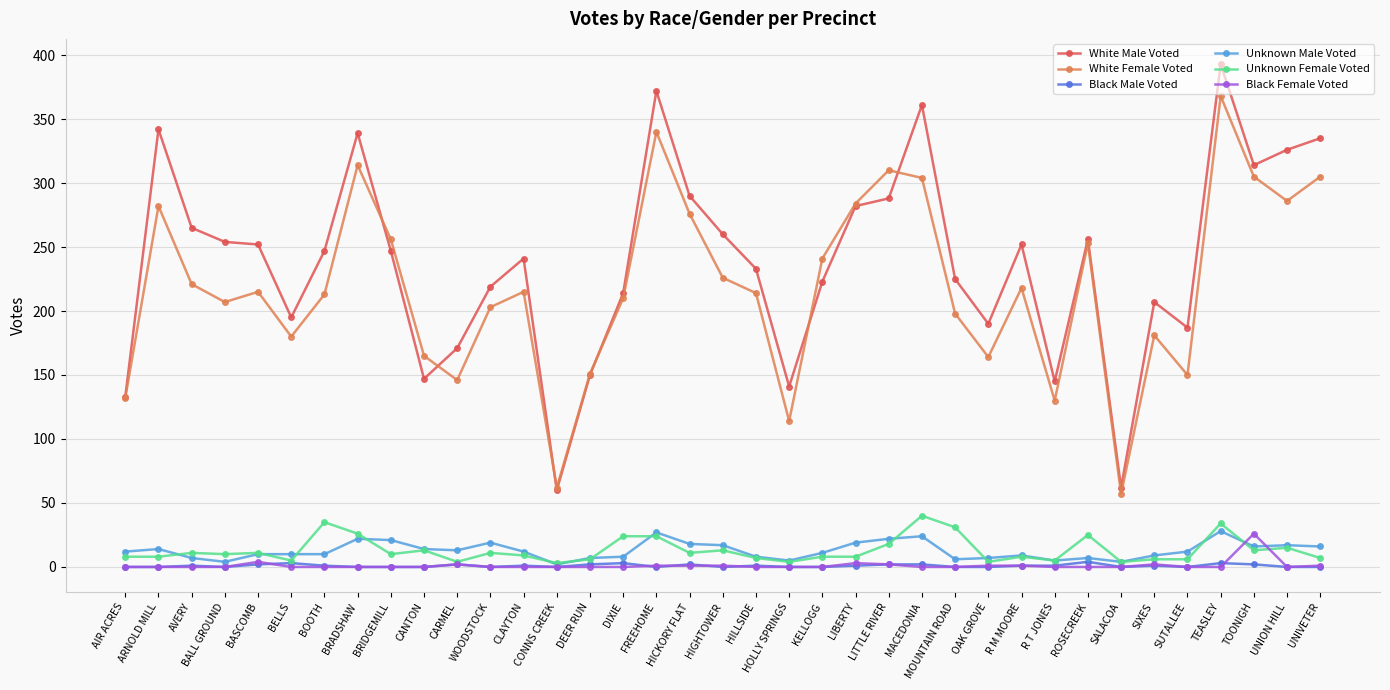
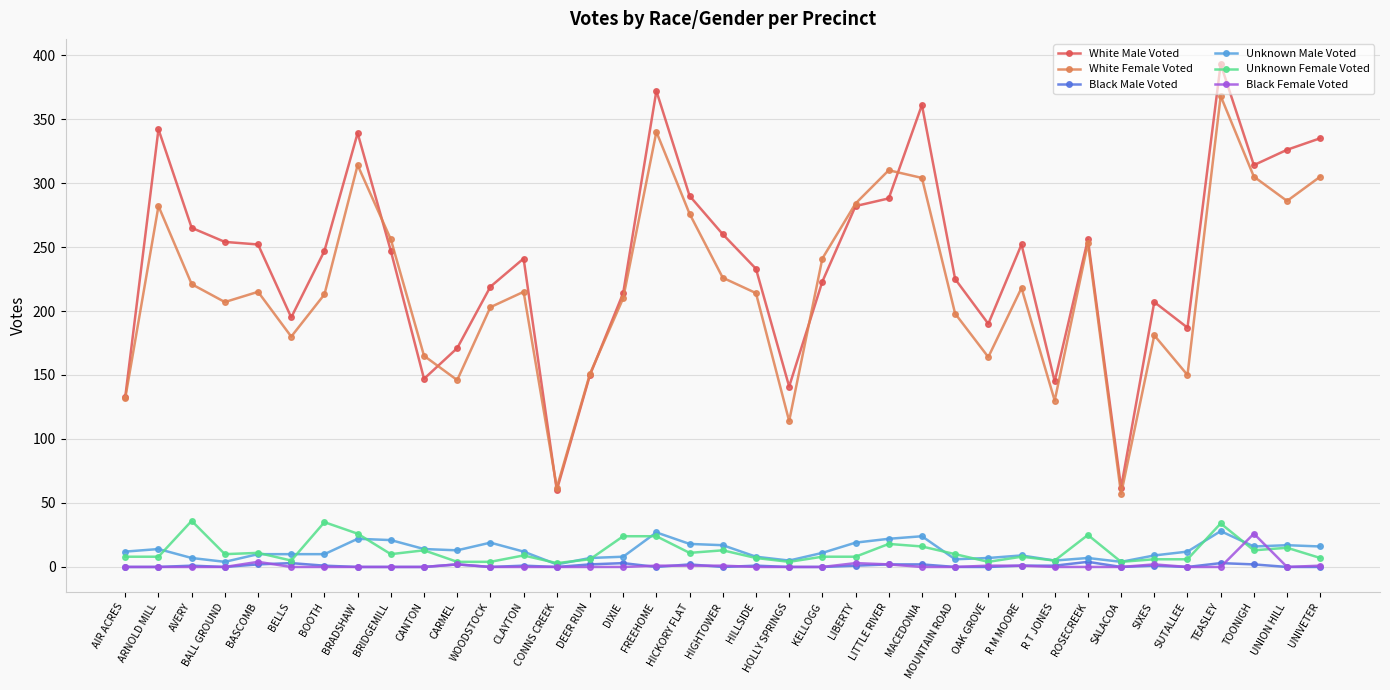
Unknown Female Voted, AVERY: 11 -> 36
Unknown Female Voted, WOODSTOCK: 11 -> 4
Unknown Female Voted, MACEDONIA: 40 -> 16
Unknown Female Voted, MOUNTAIN ROAD: 31 -> 10
